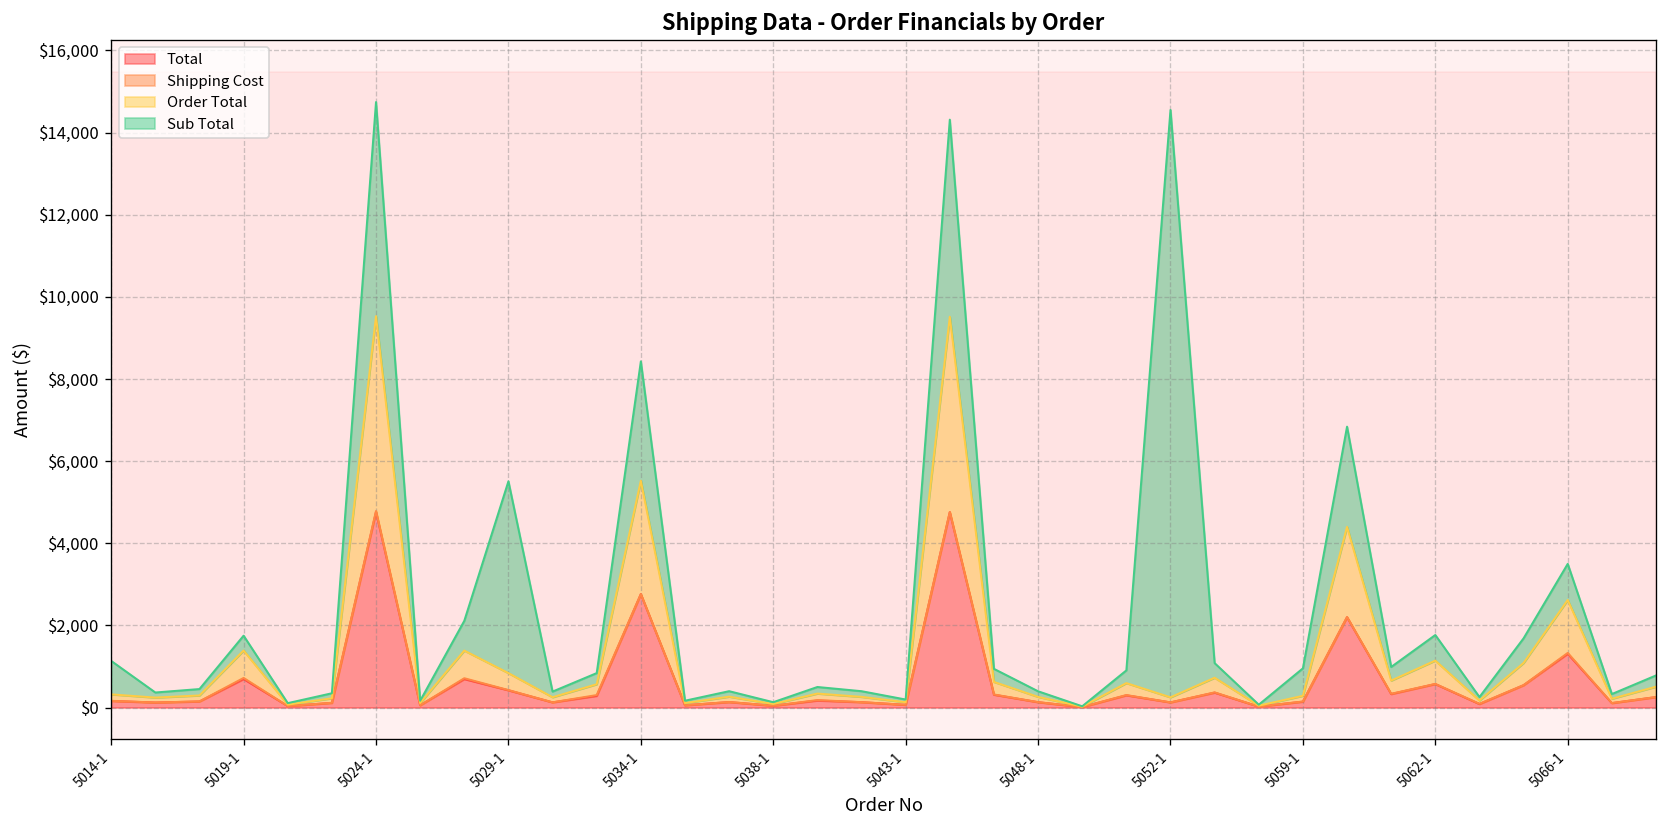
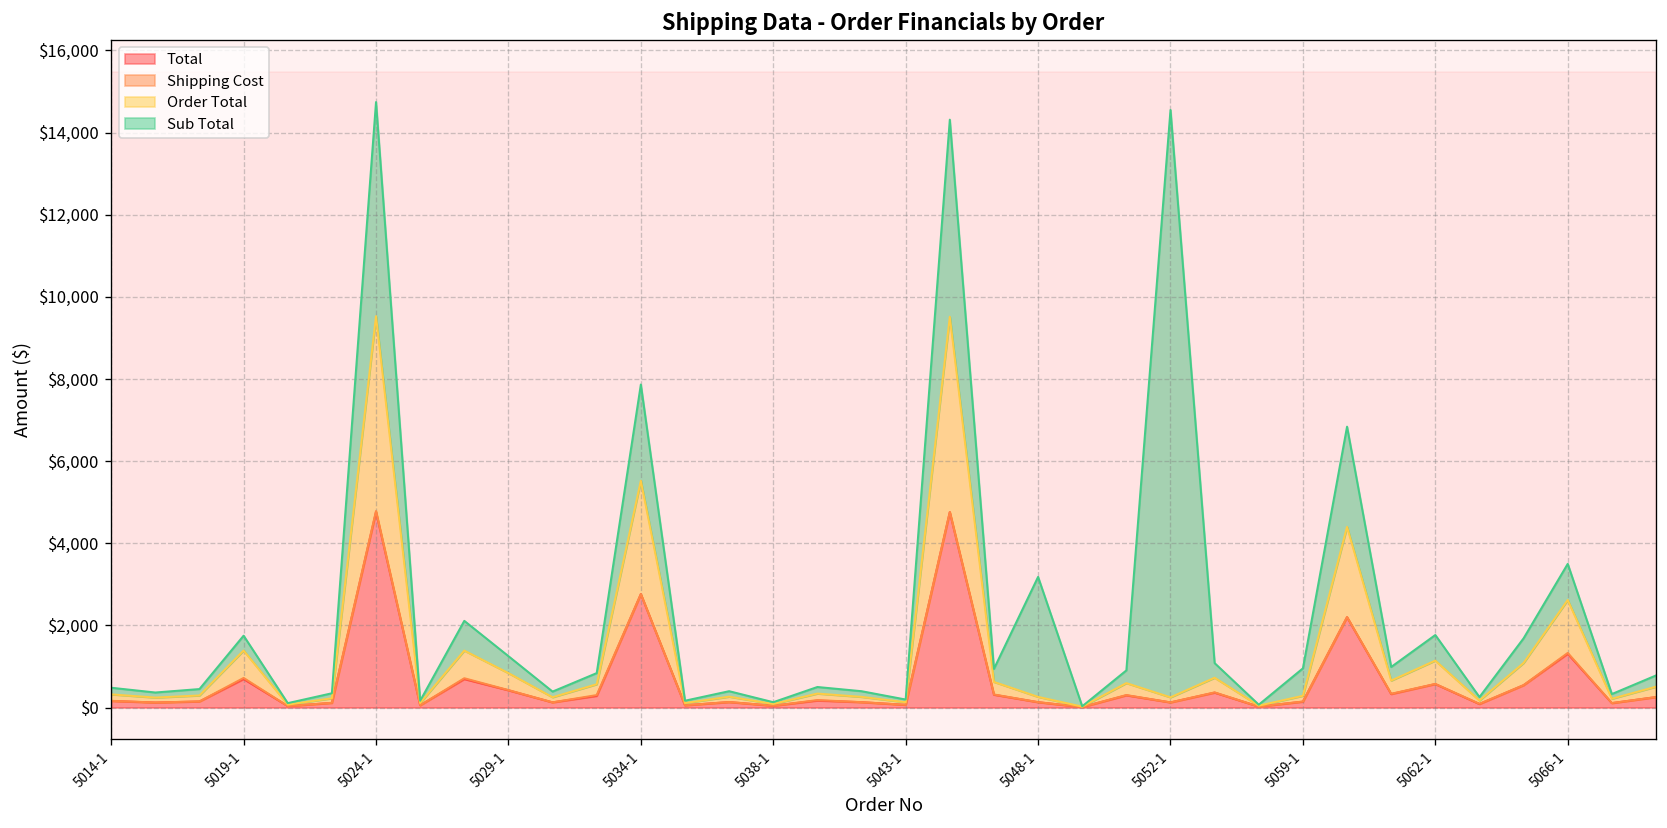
Sub Total, 5014-1: $800 -> $200
Sub Total, 5029-1: $4,700 -> $400
Sub Total, 5034-1: $2,900 -> $2,300
Sub Total, 5048-1: $100 -> $2,900
